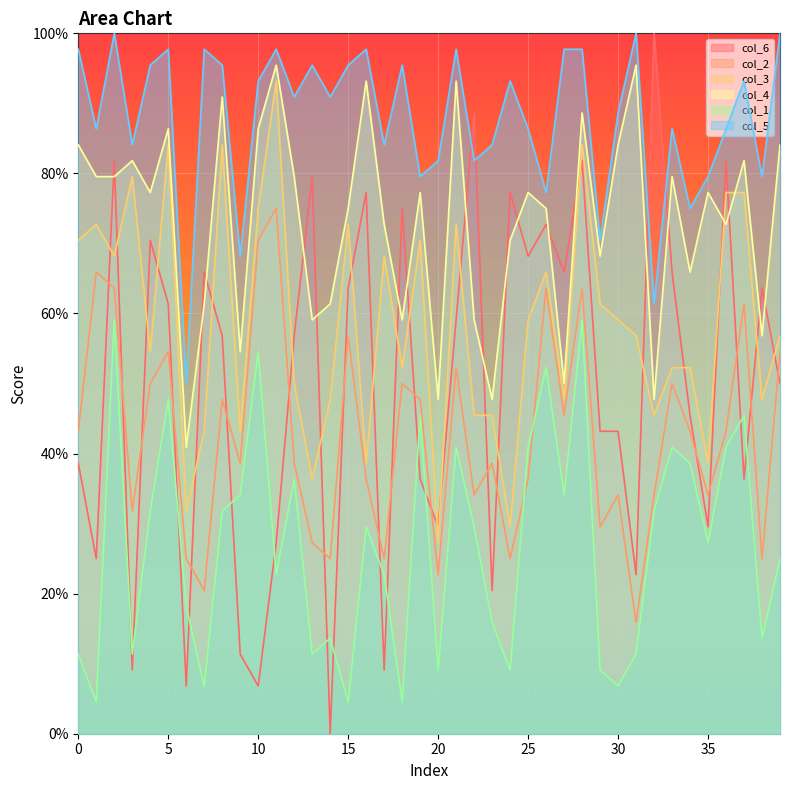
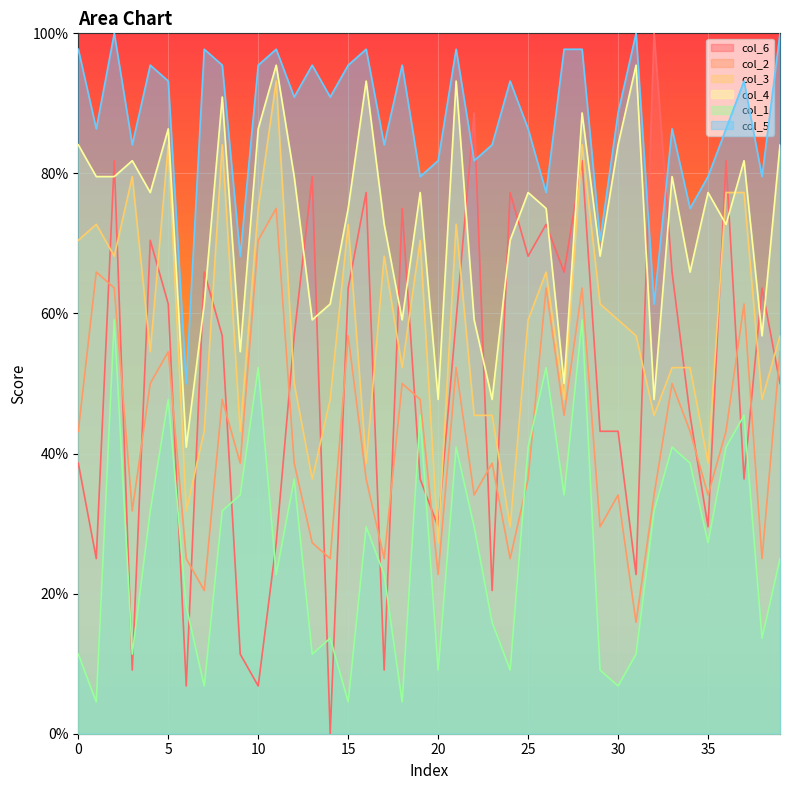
col_5, 5: 98% -> 93%
col_1, 10: 55% -> 52%
col_5, 10: 93% -> 95%
